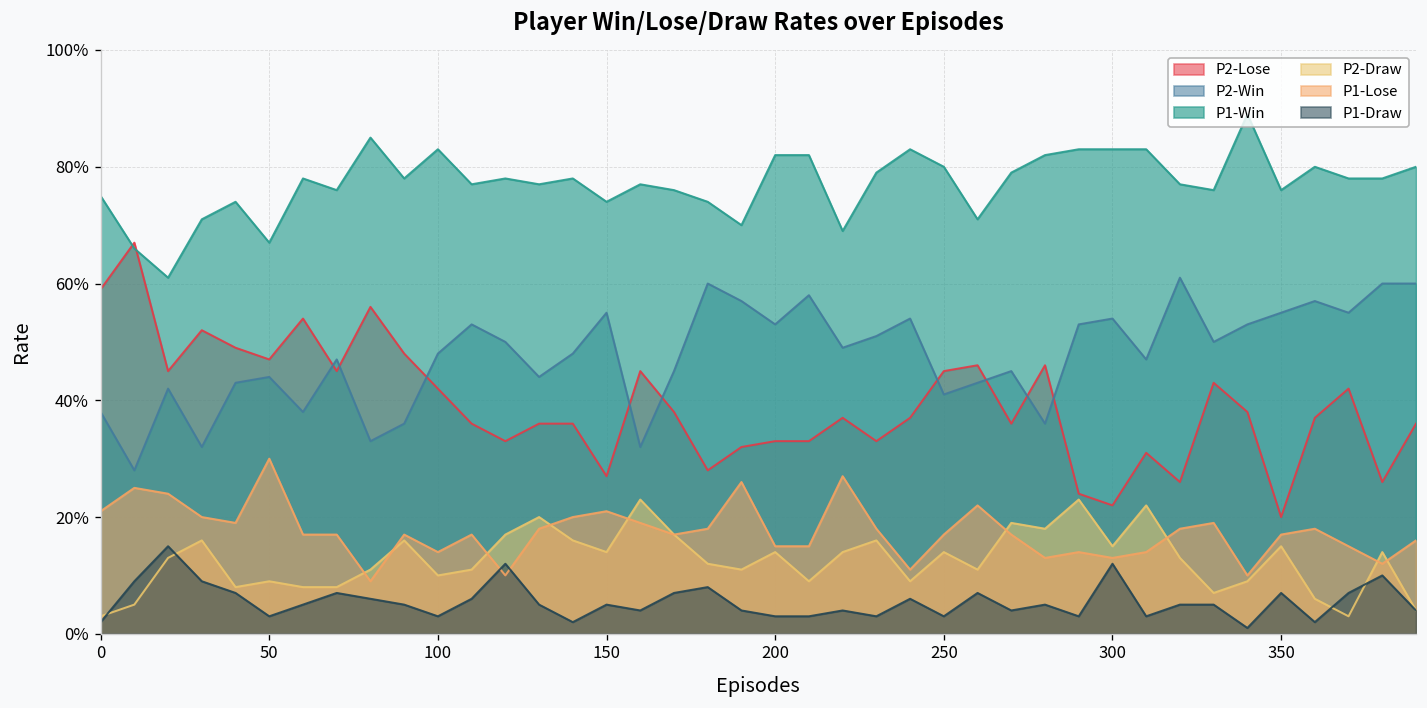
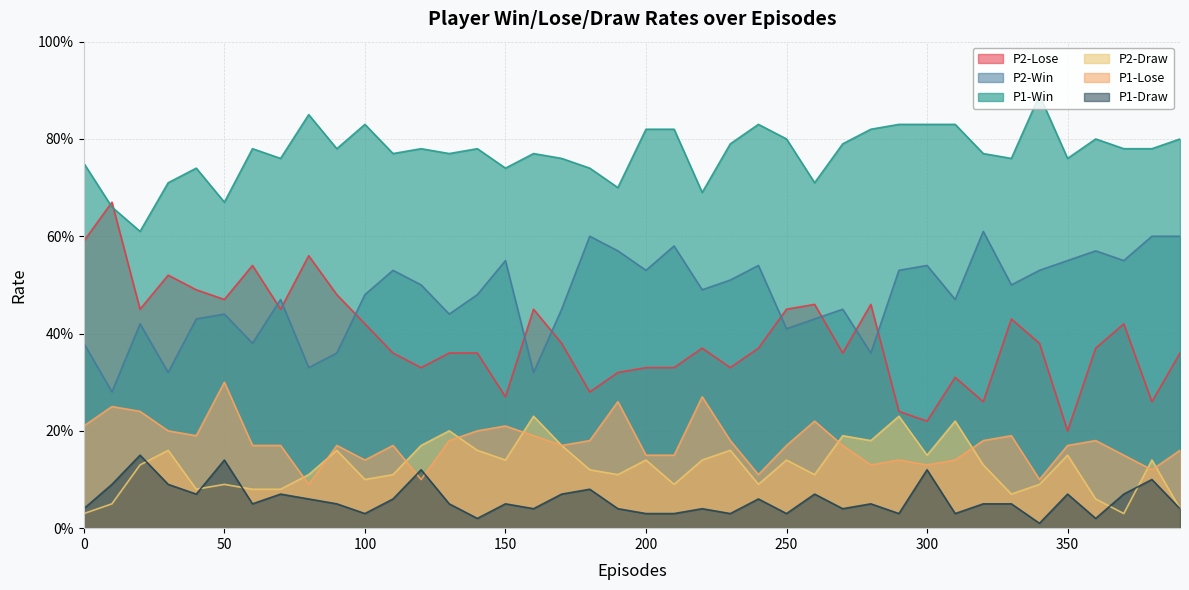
P1-Draw, 0: 2% -> 4%
P1-Draw, 50: 3% -> 14%
